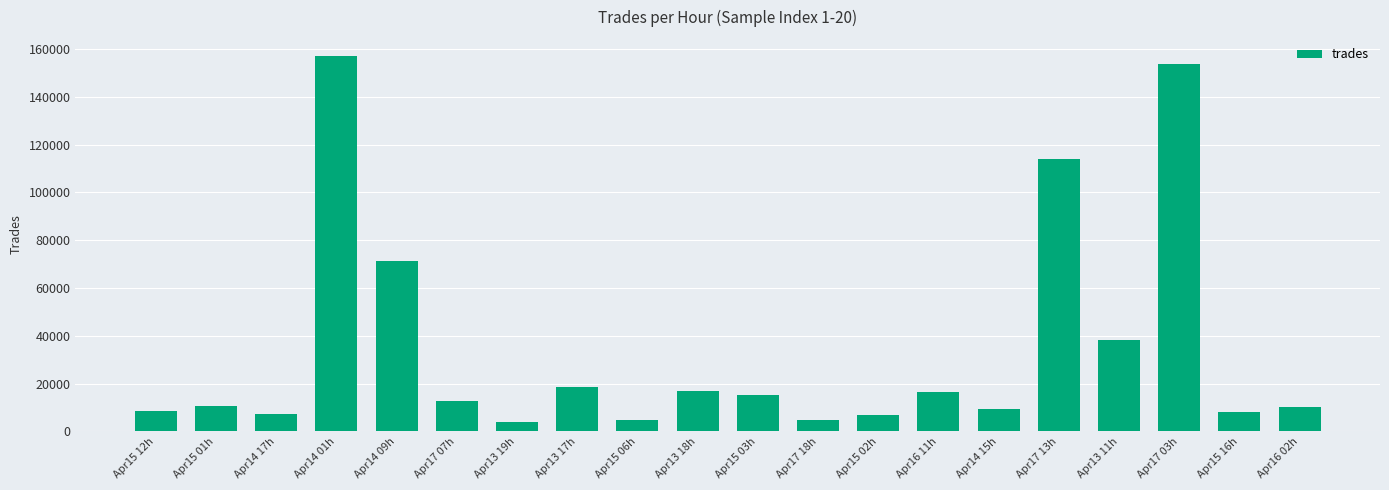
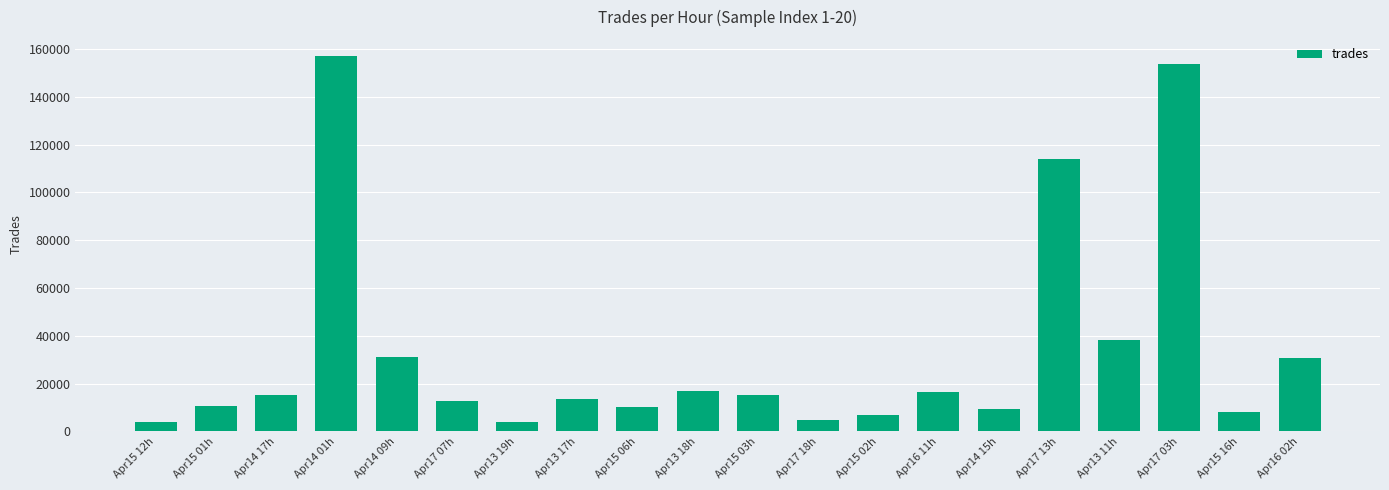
Apr15 12h: 9000 -> 4000
Apr14 17h: 7000 -> 15000
Apr14 09h: 71000 -> 31000
Apr13 17h: 19000 -> 14000
Apr15 06h: 5000 -> 10000
Apr16 02h: 10000 -> 31000
